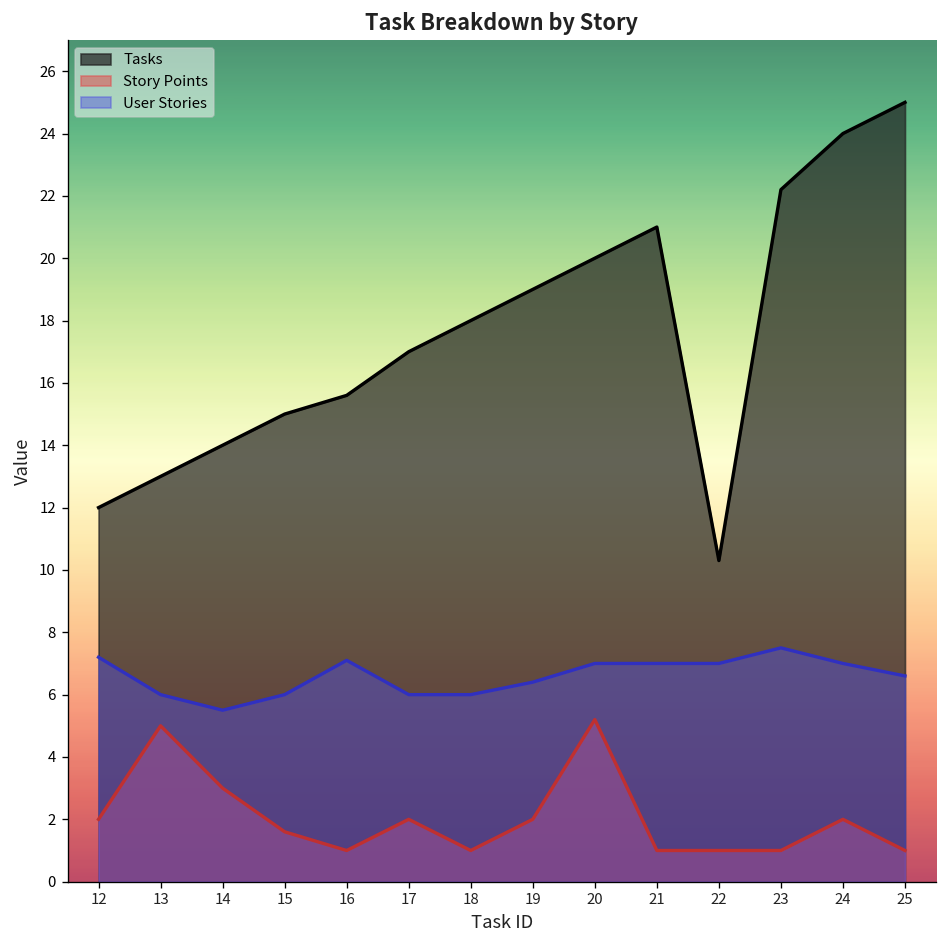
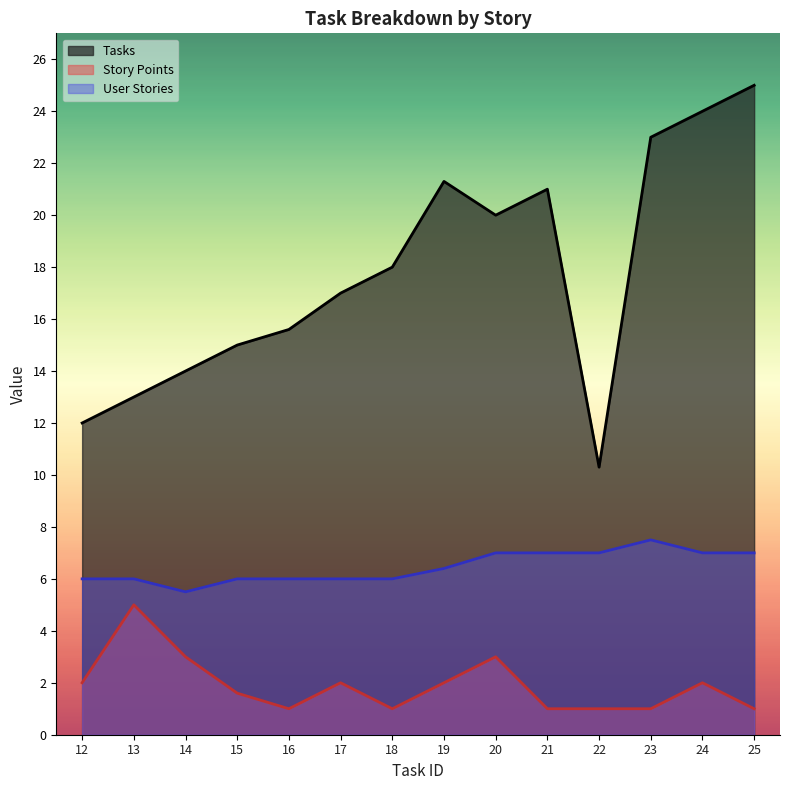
User Stories, 12: 7.2 -> 6.0
User Stories, 16: 7.1 -> 6.0
Tasks, 19: 19.0 -> 21.3
Story Points, 20: 5.2 -> 3.0
Tasks, 23: 22.2 -> 23.0
User Stories, 25: 6.6 -> 7.0
